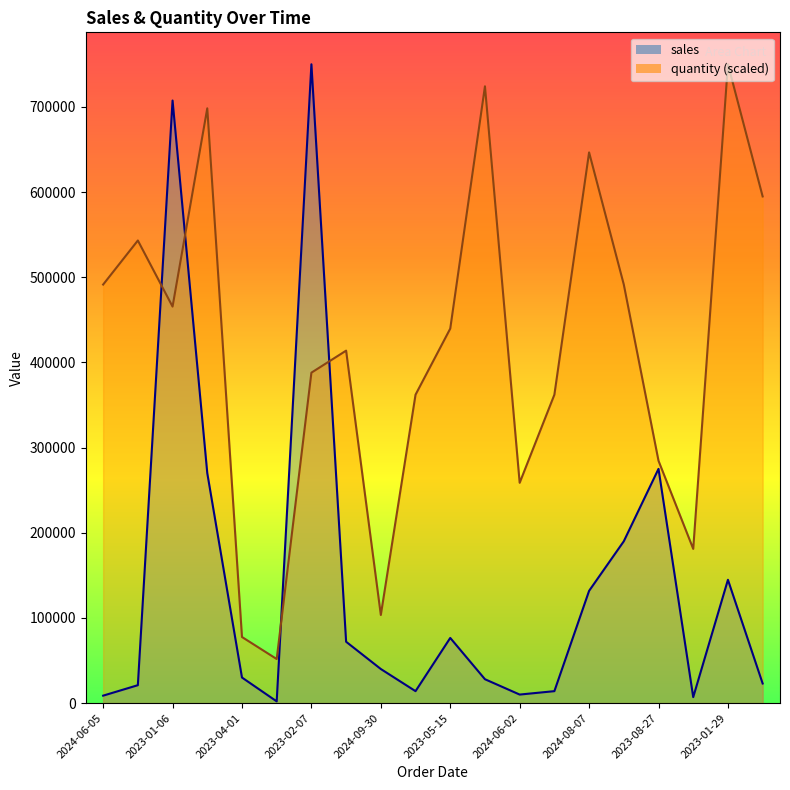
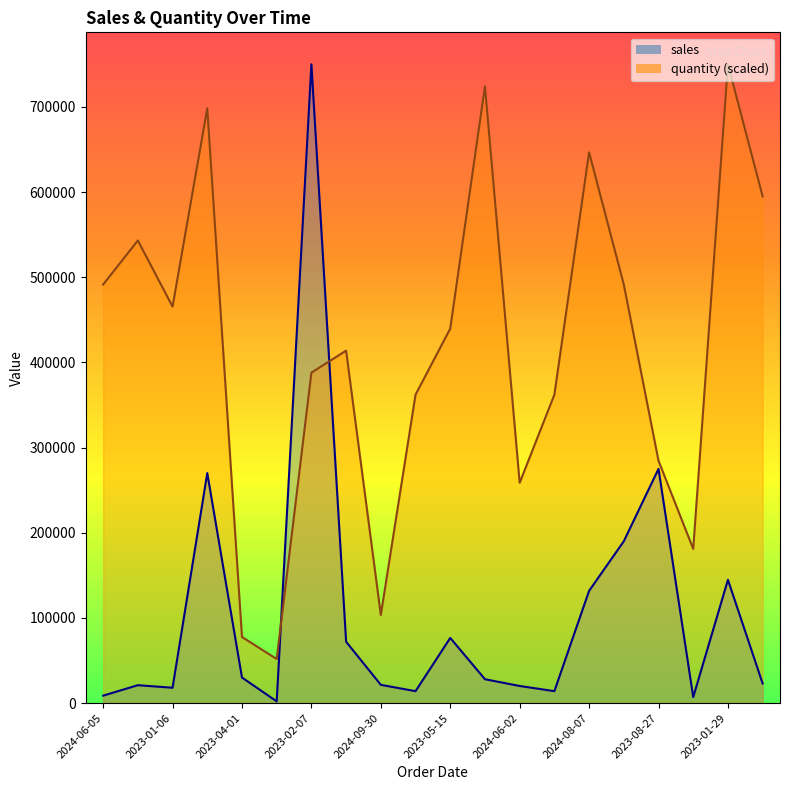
sales, 2023-01-06: 710000 -> 20000
sales, 2024-09-30: 40000 -> 20000
sales, 2024-06-02: 10000 -> 20000
